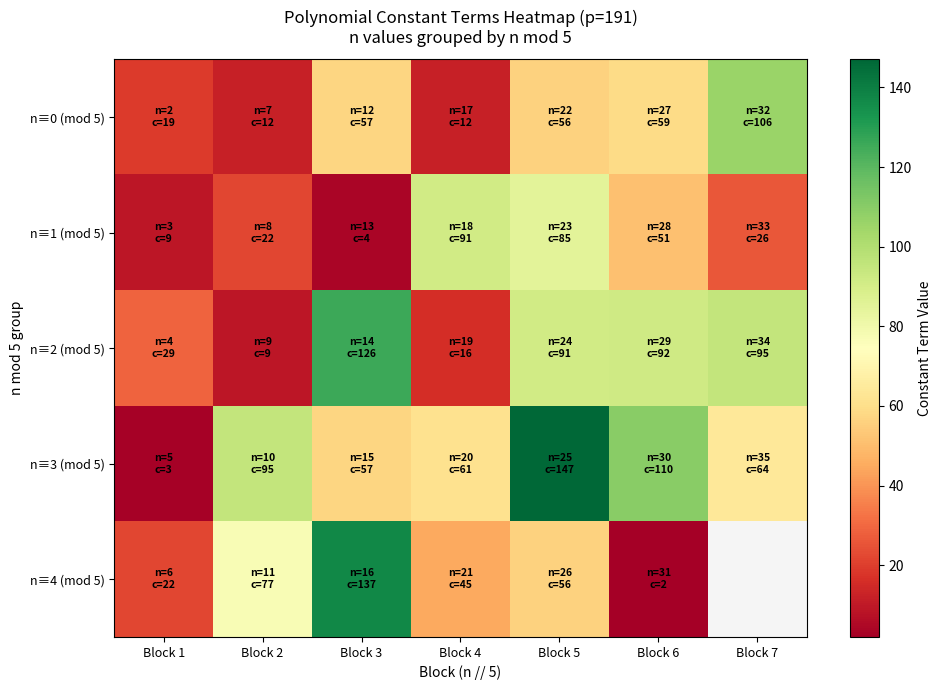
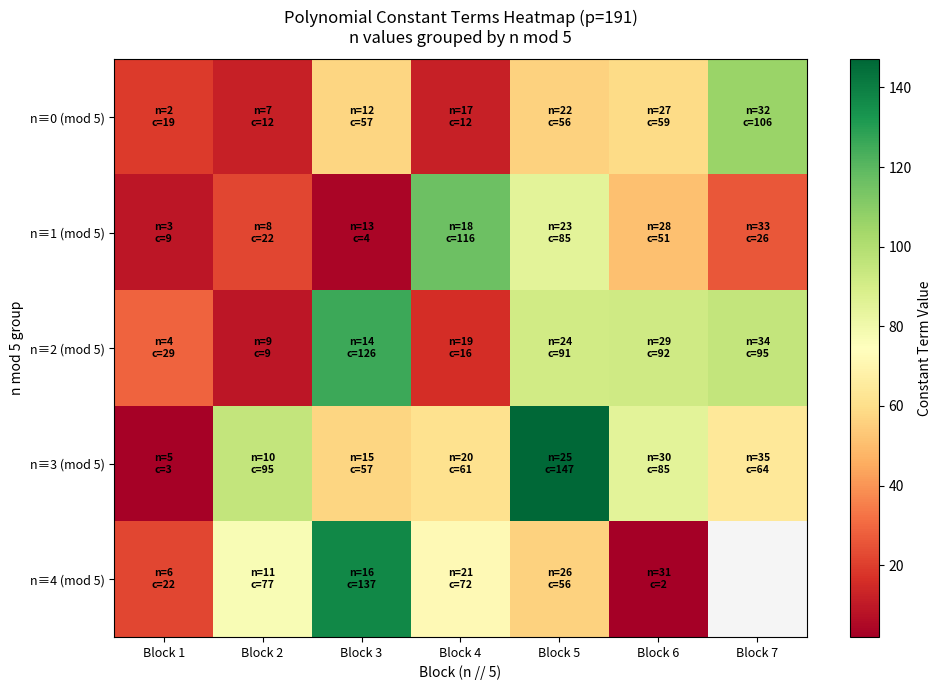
n≡1 (mod 5), Block 4: 91 -> 116
n≡3 (mod 5), Block 6: 110 -> 85
n≡4 (mod 5), Block 4: 45 -> 72
